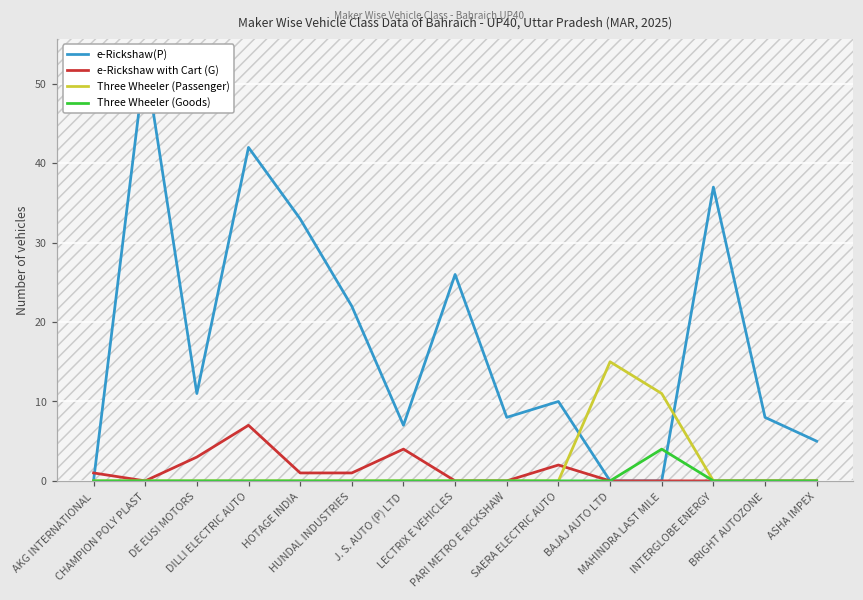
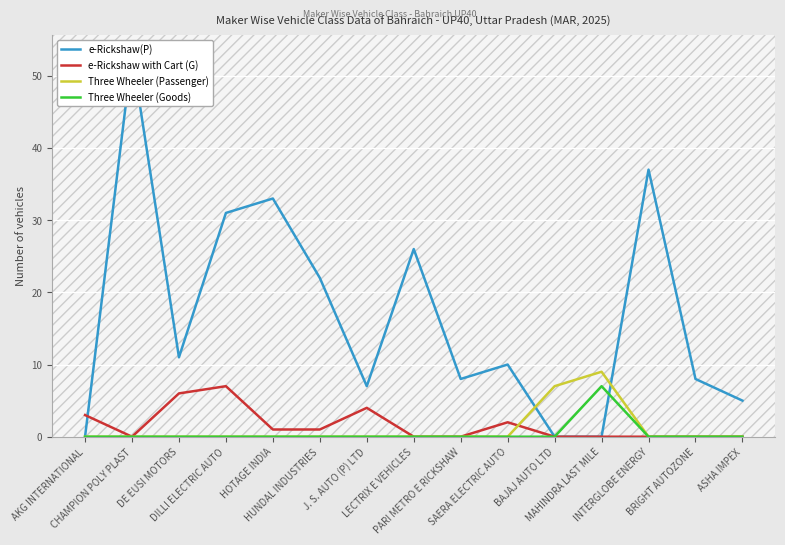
e-Rickshaw with Cart (G), AKG INTERNATIONAL: 1 -> 3
e-Rickshaw with Cart (G), DE EUSI MOTORS: 3 -> 6
e-Rickshaw(P), DILLI ELECTRIC AUTO: 42 -> 31
Three Wheeler (Passenger), BAJAJ AUTO LTD: 15 -> 7
Three Wheeler (Passenger), MAHINDRA LAST MILE: 11 -> 9
Three Wheeler (Goods), MAHINDRA LAST MILE: 4 -> 7
